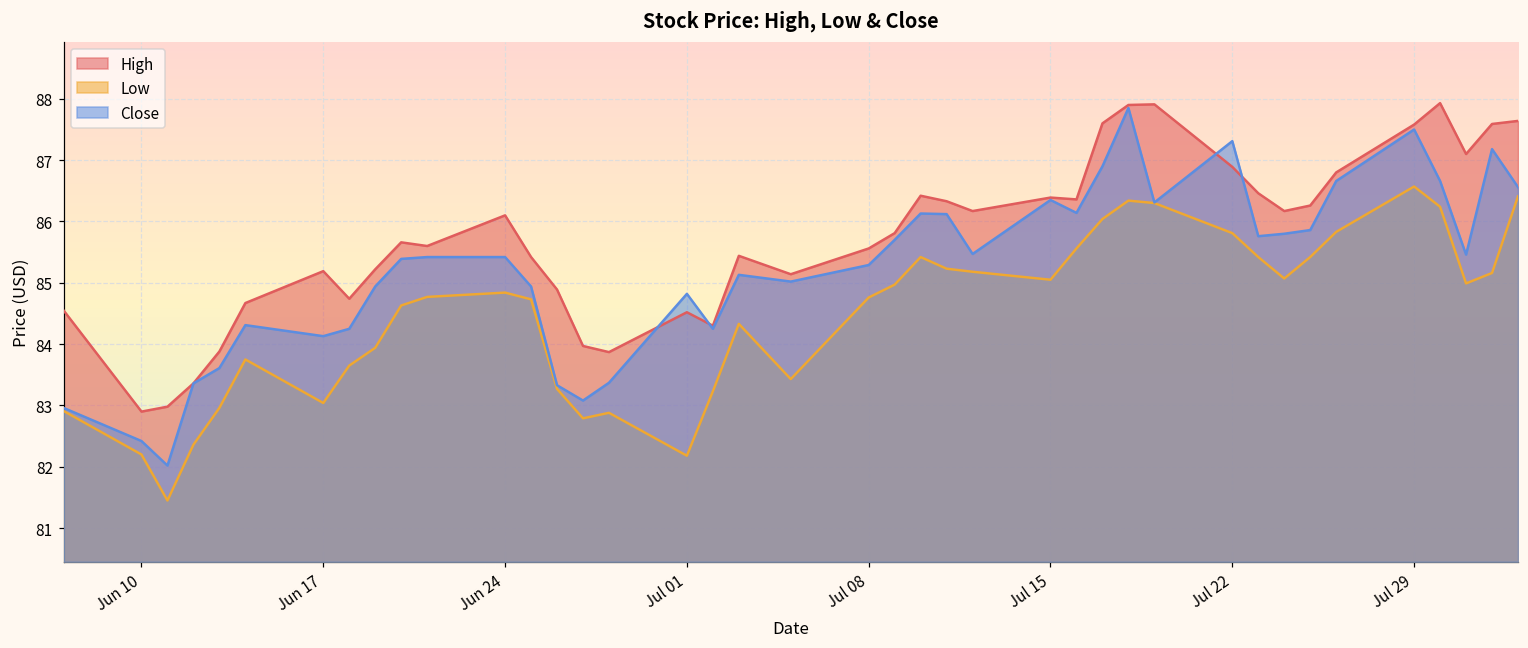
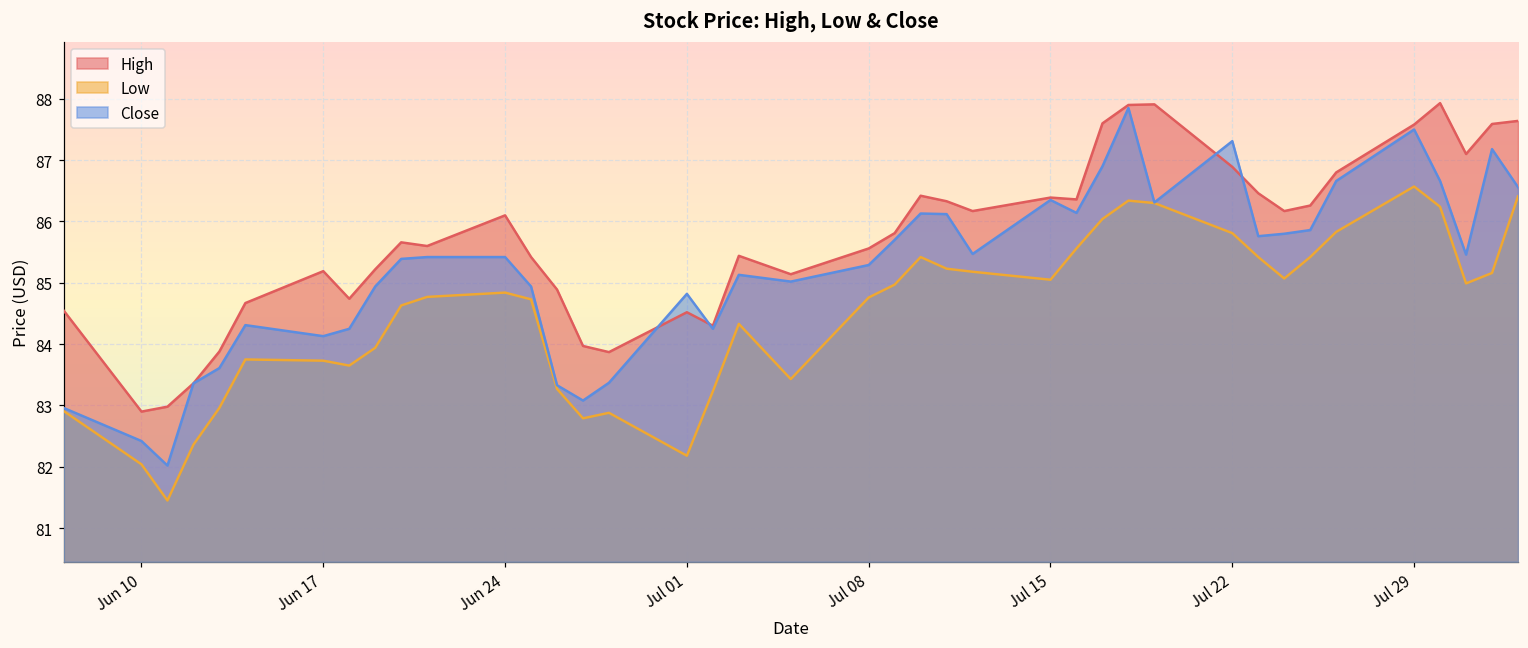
Low, Jun 10: 82.2 -> 82.0
Low, Jun 17: 83.0 -> 83.7
